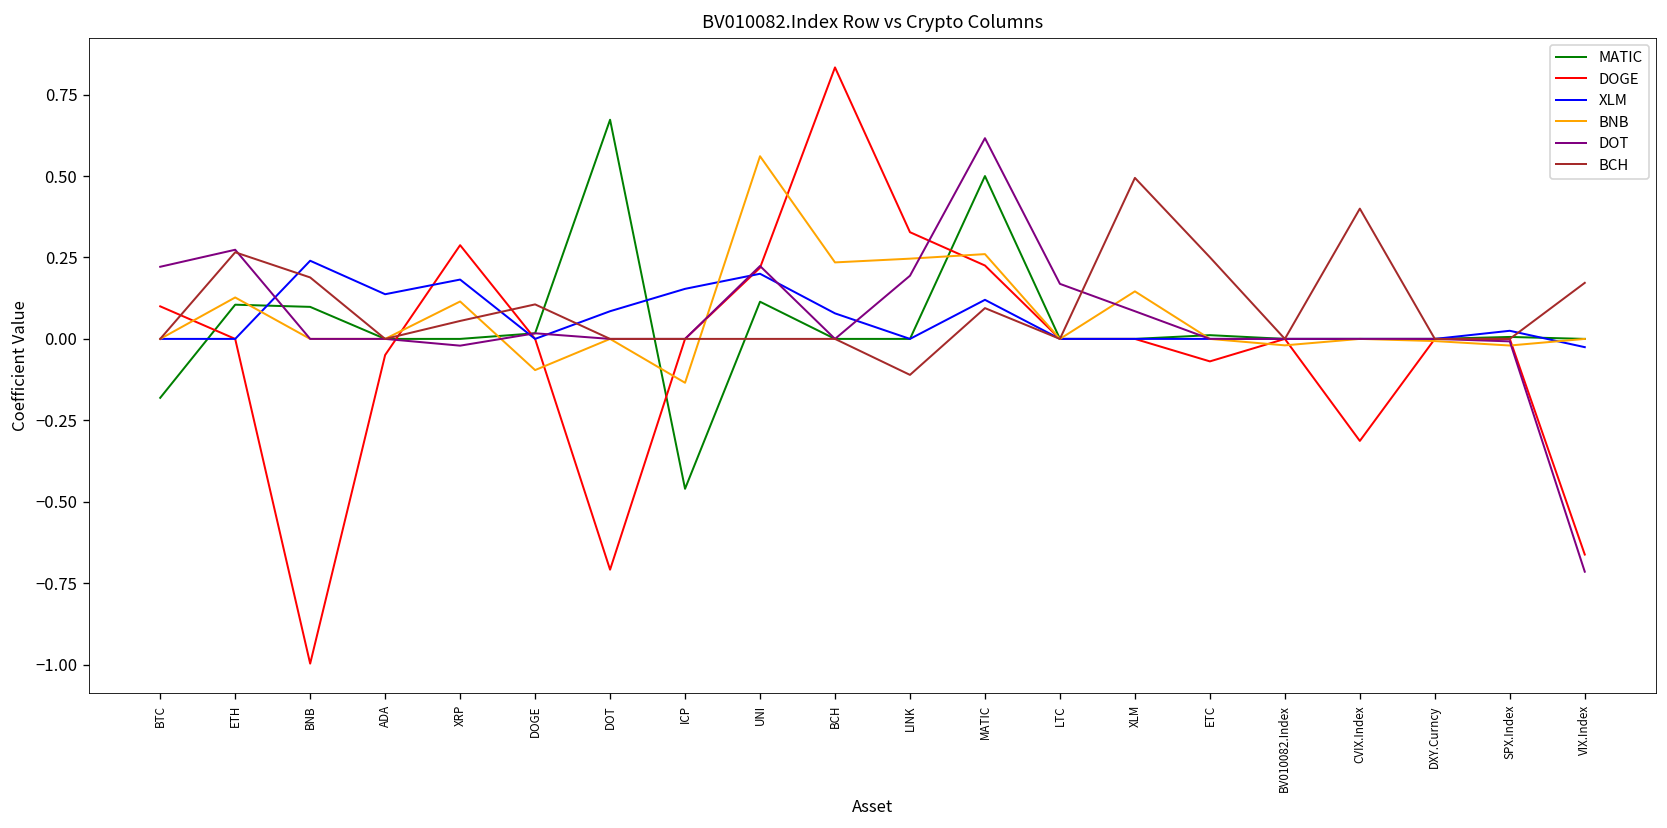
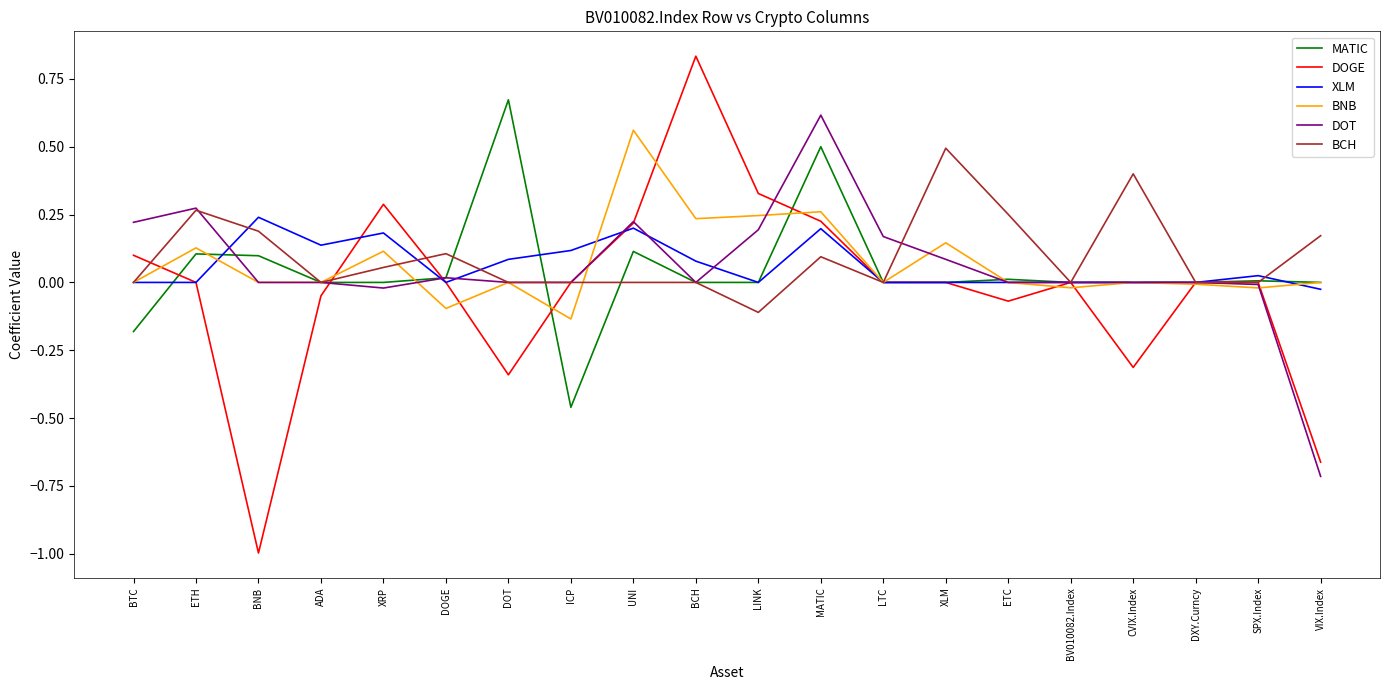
DOGE, DOT: -0.71 -> -0.34
XLM, ICP: 0.15 -> 0.12
XLM, MATIC: 0.12 -> 0.20
